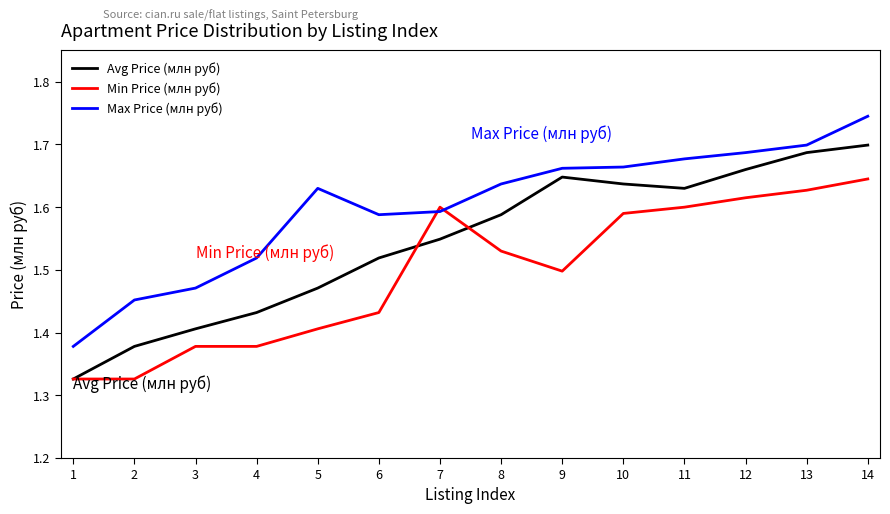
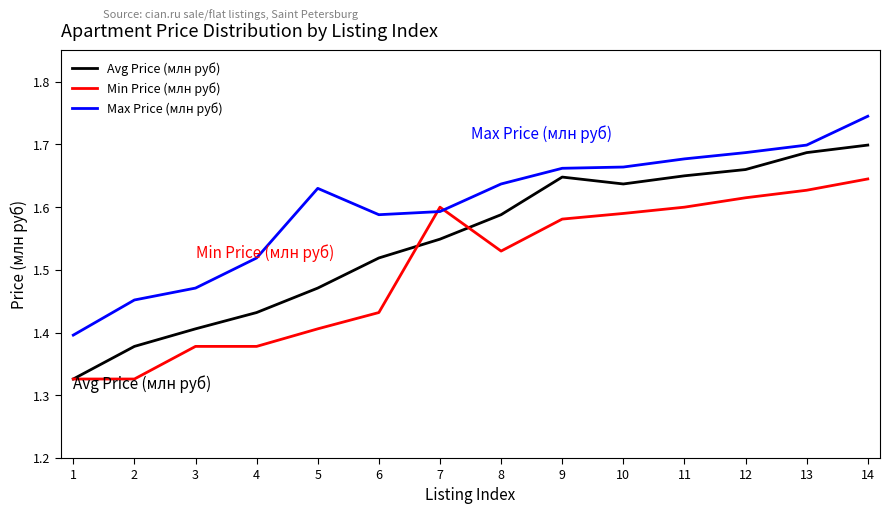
Max Price (млн руб), 1: 1.38 -> 1.40
Min Price (млн руб), 9: 1.50 -> 1.58
Avg Price (млн руб), 11: 1.63 -> 1.65
